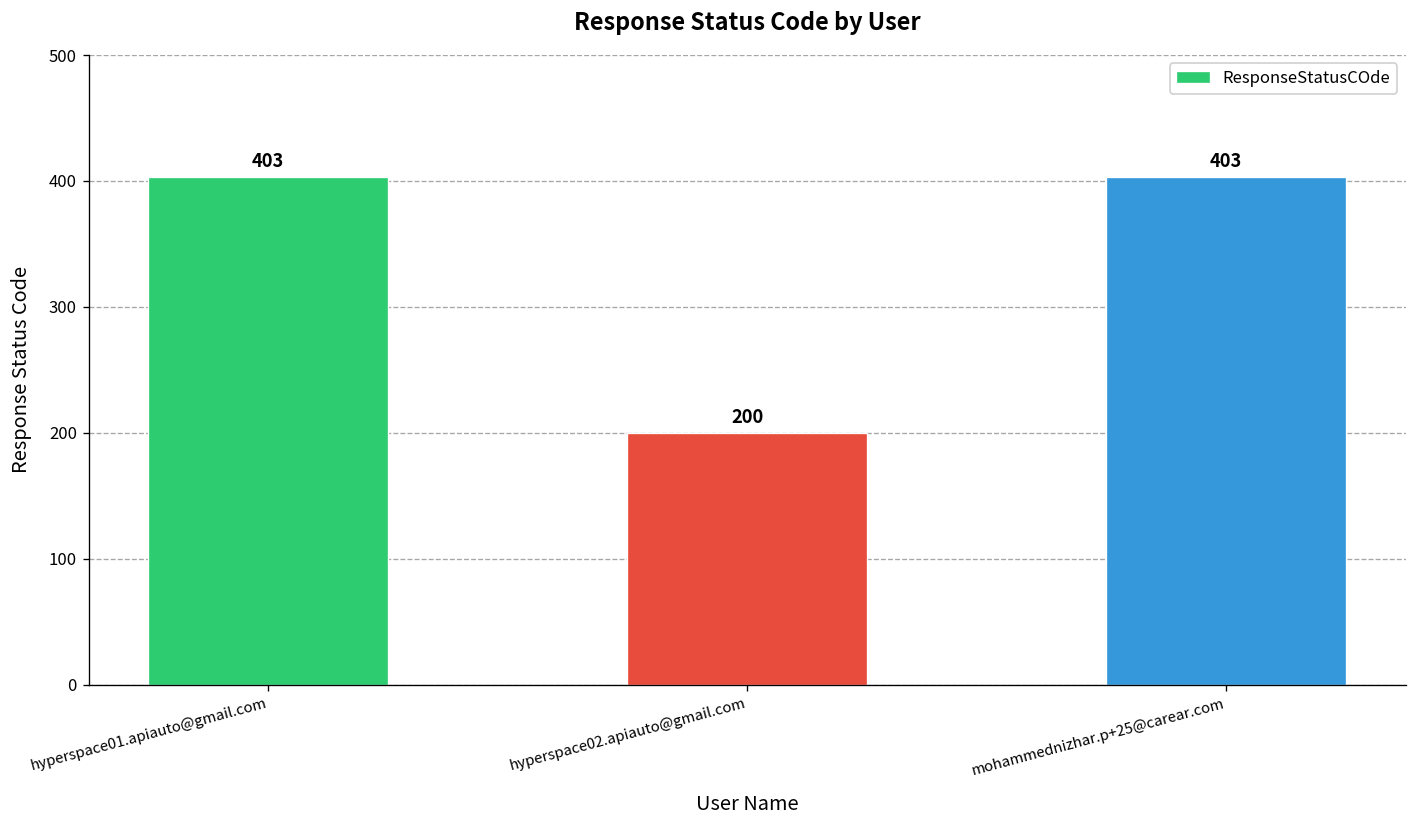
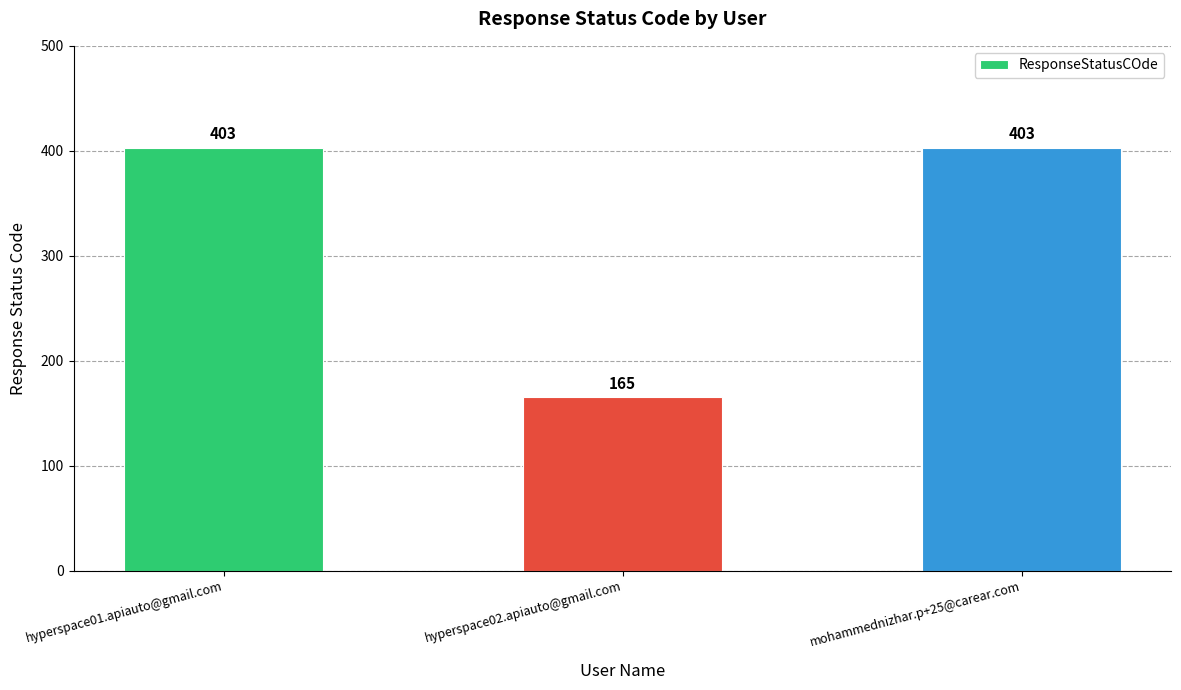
hyperspace02.apiauto@gmail.com: 200 -> 165
